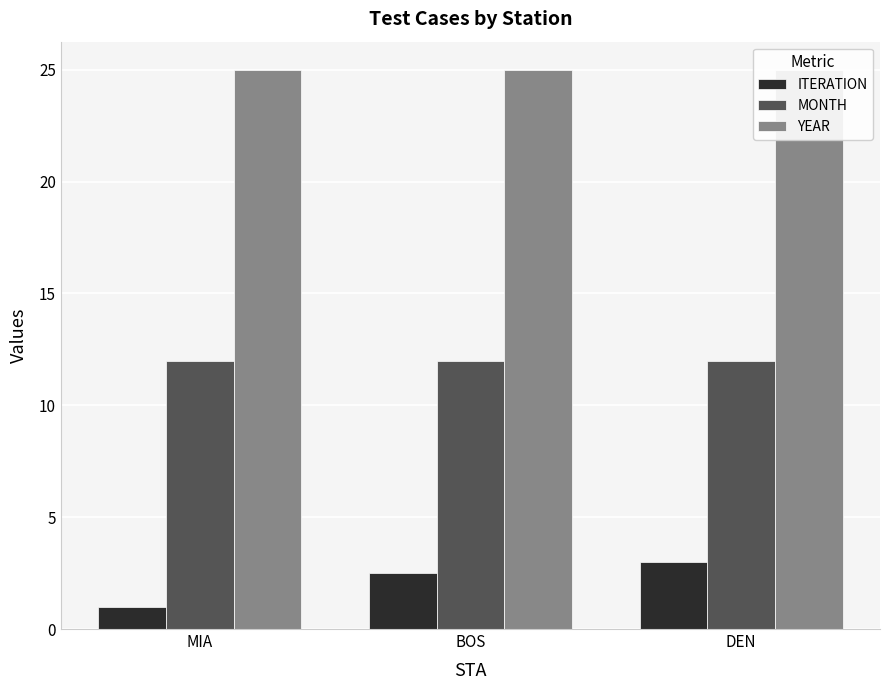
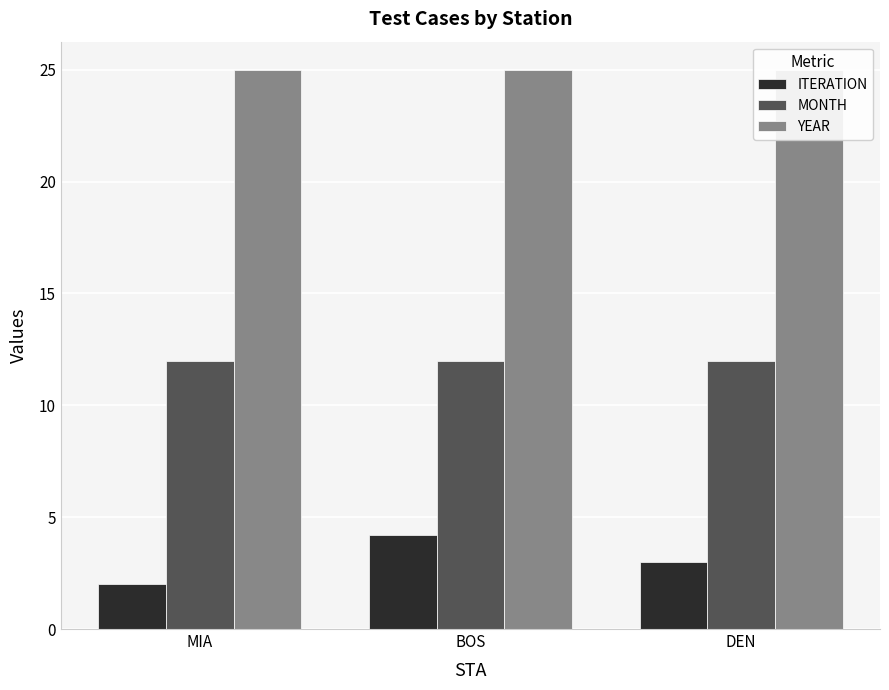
ITERATION, MIA: 1 -> 2
ITERATION, BOS: 2.5 -> 4.2
